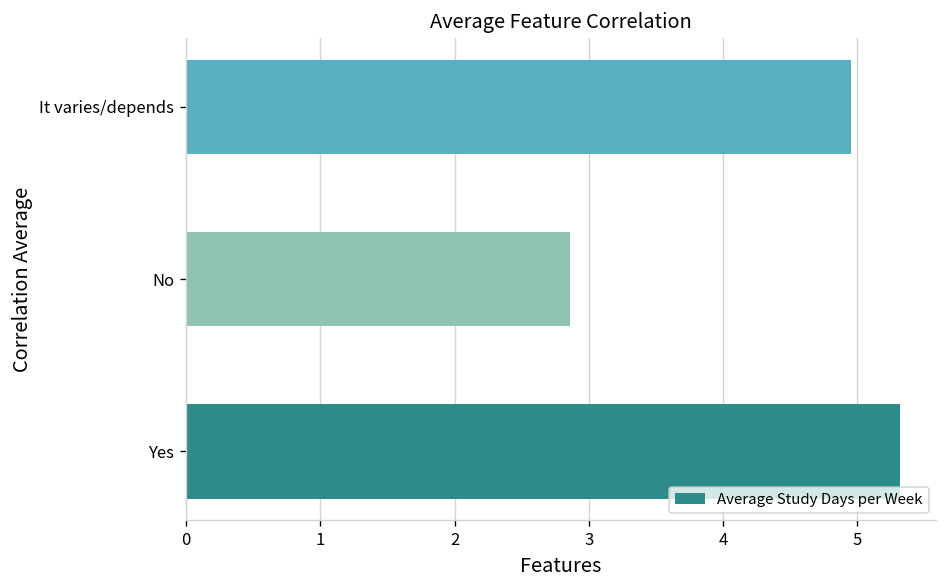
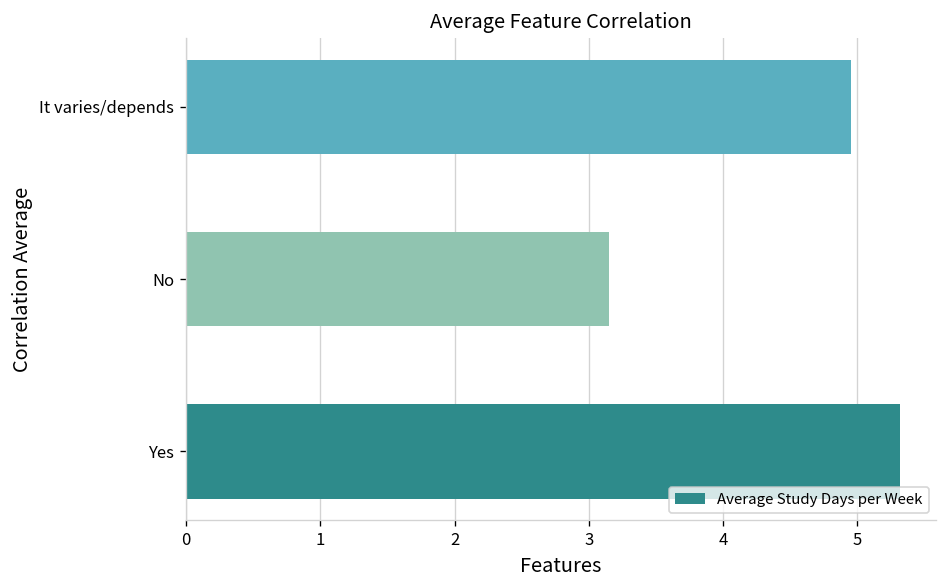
No: 2.86 -> 3.15
